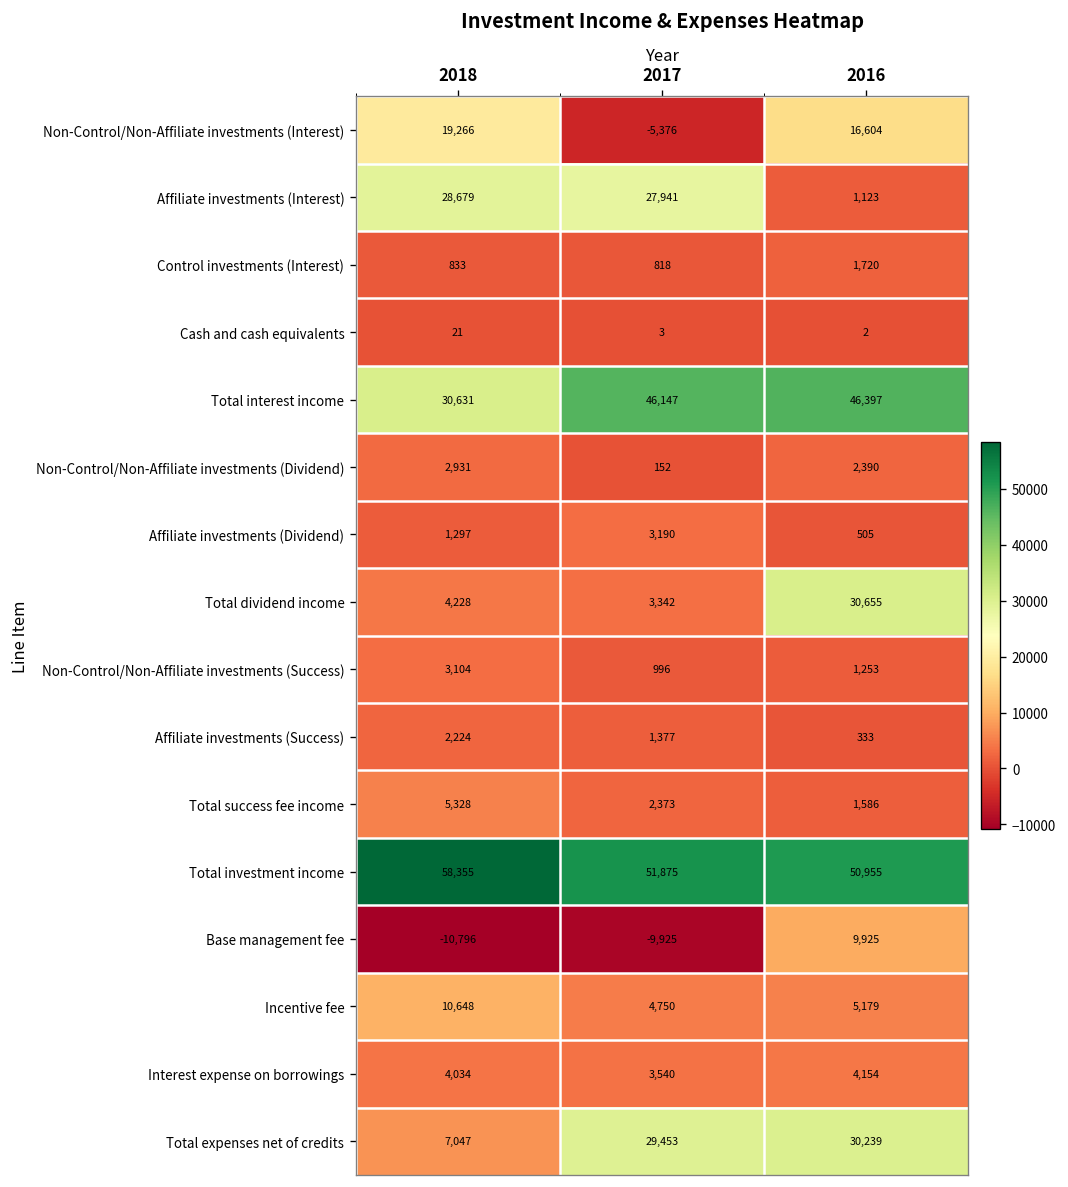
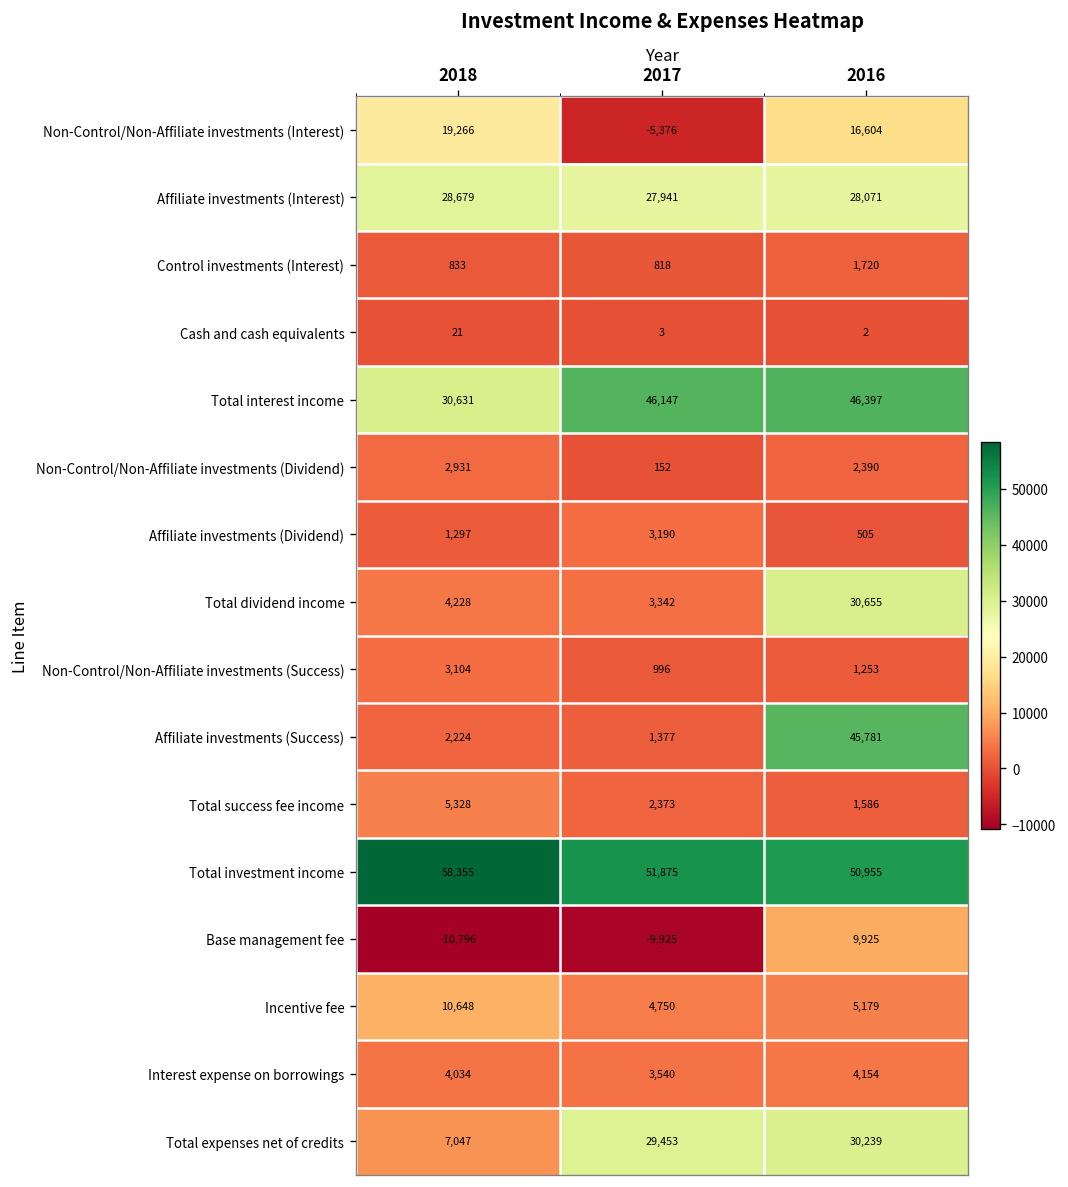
Affiliate investments (Interest), 2016: 1,123 -> 28,071
Affiliate investments (Success), 2016: 333 -> 45,781
